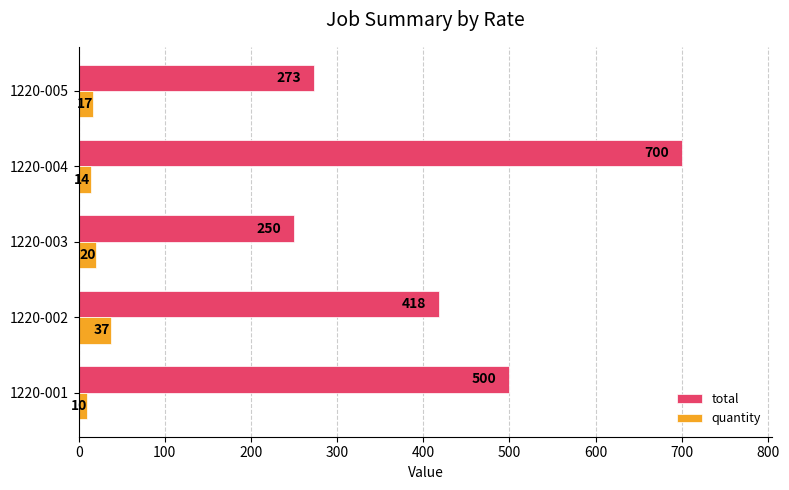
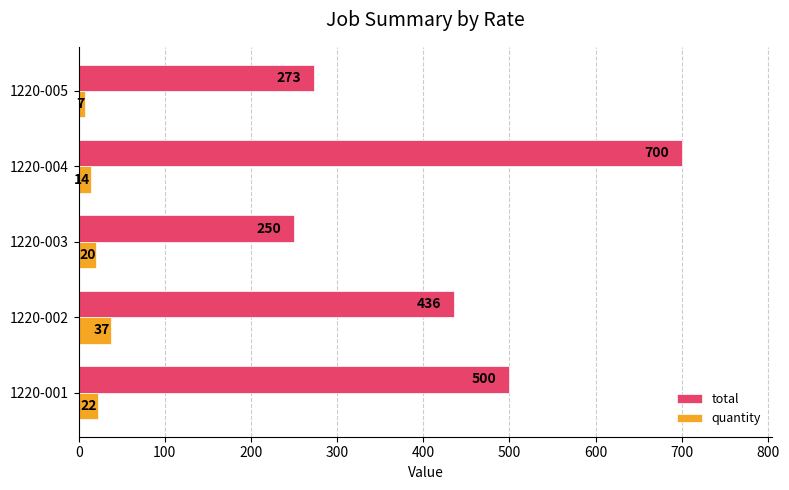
quantity, 1220-005: 17 -> 7
total, 1220-002: 418 -> 436
quantity, 1220-001: 10 -> 22
